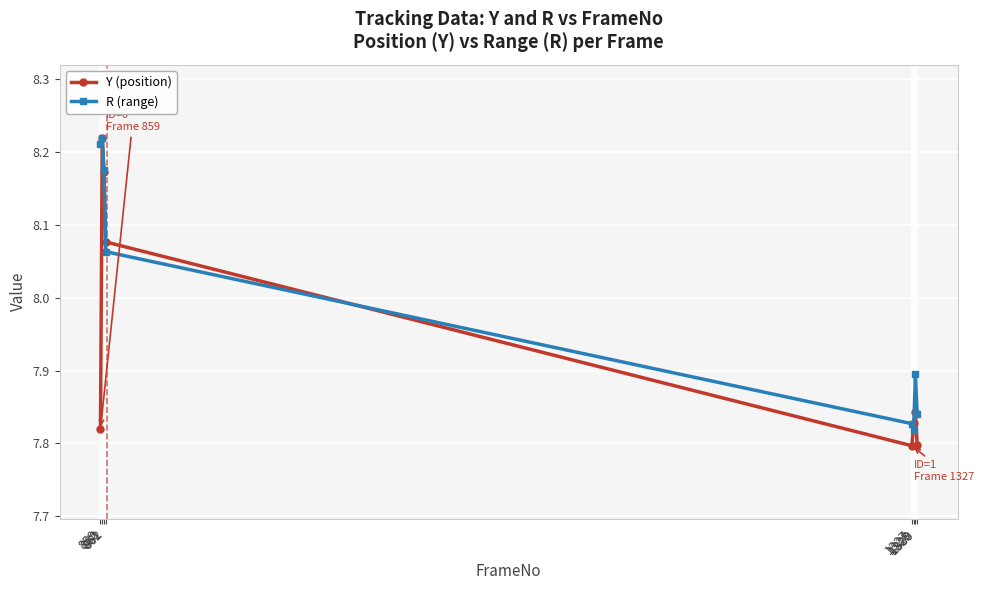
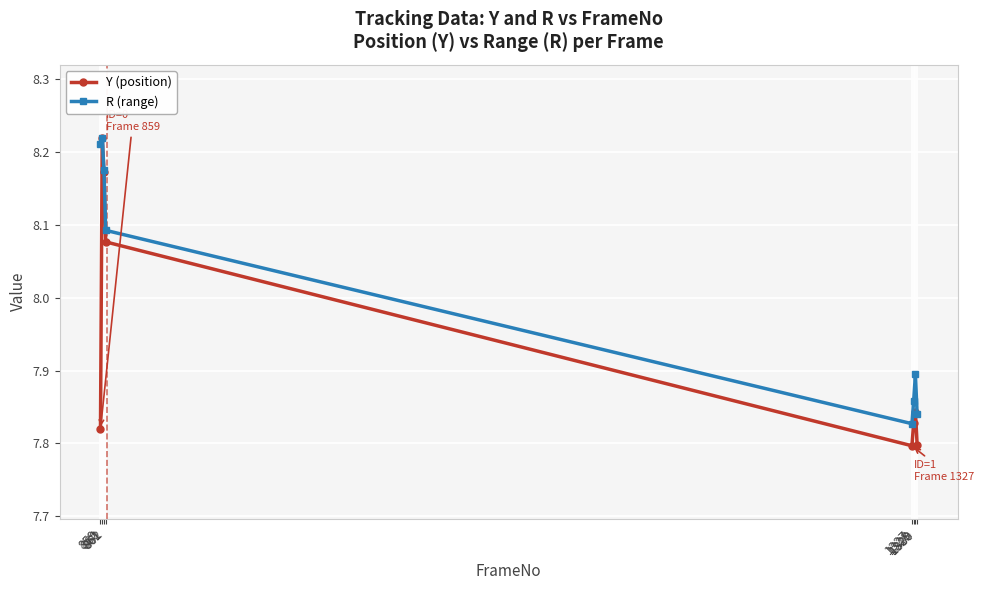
R (range), 862: 8.06 -> 8.09
R (range), 1328: 7.82 -> 7.86
